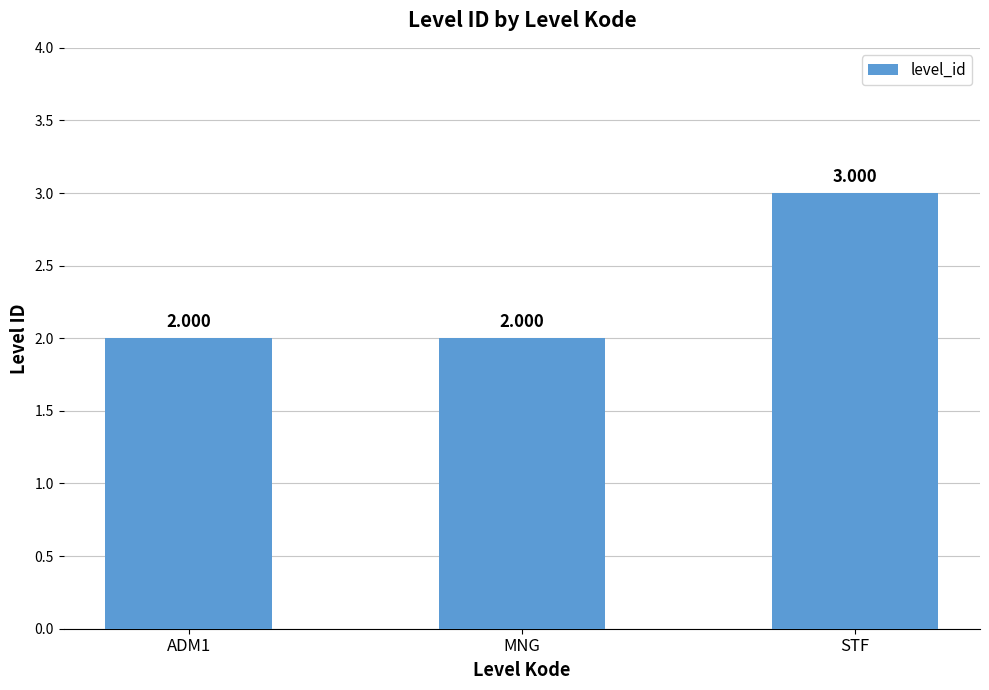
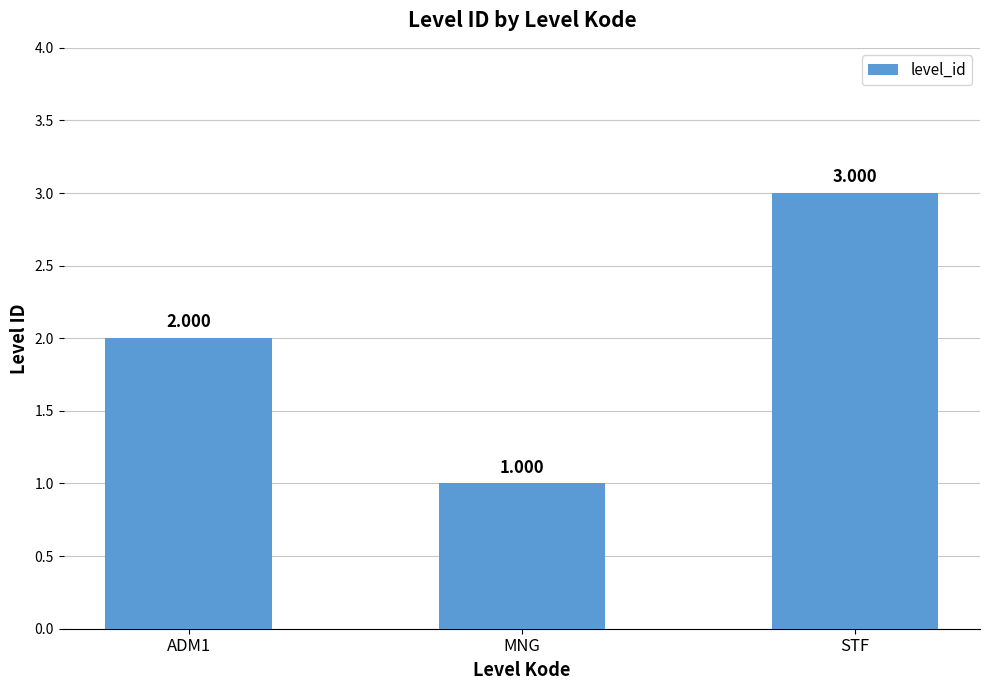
MNG: 2.000 -> 1.000
